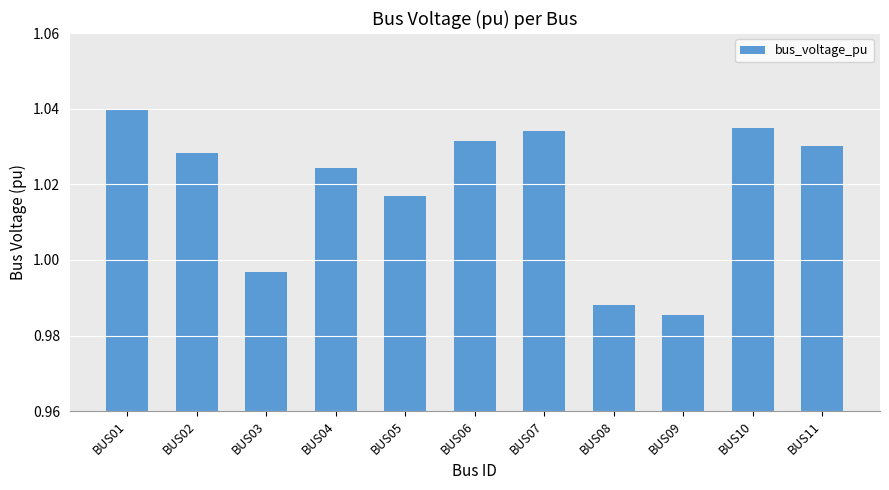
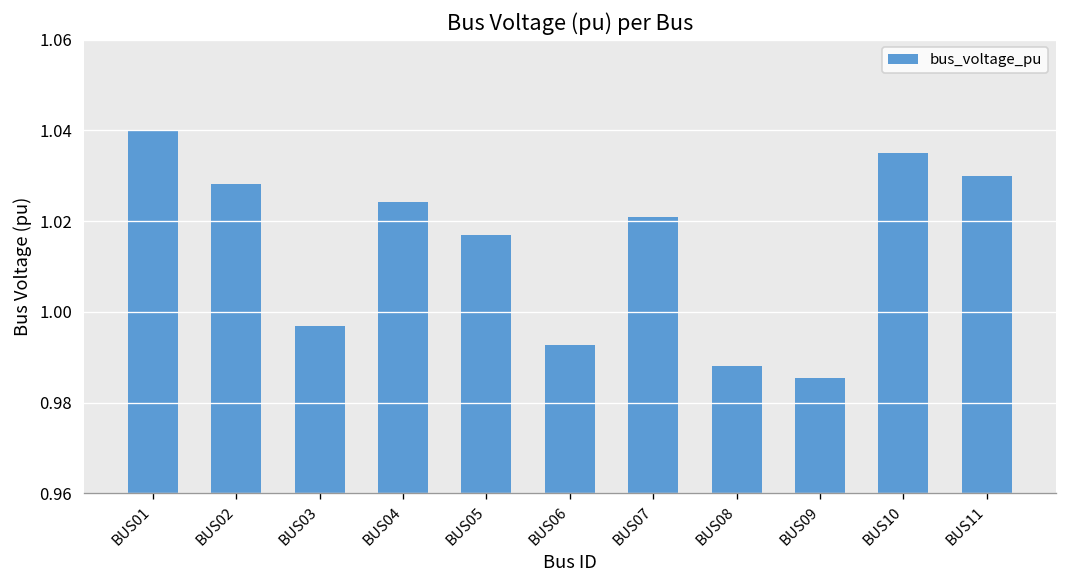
BUS06: 1.032 -> 0.993
BUS07: 1.034 -> 1.021
